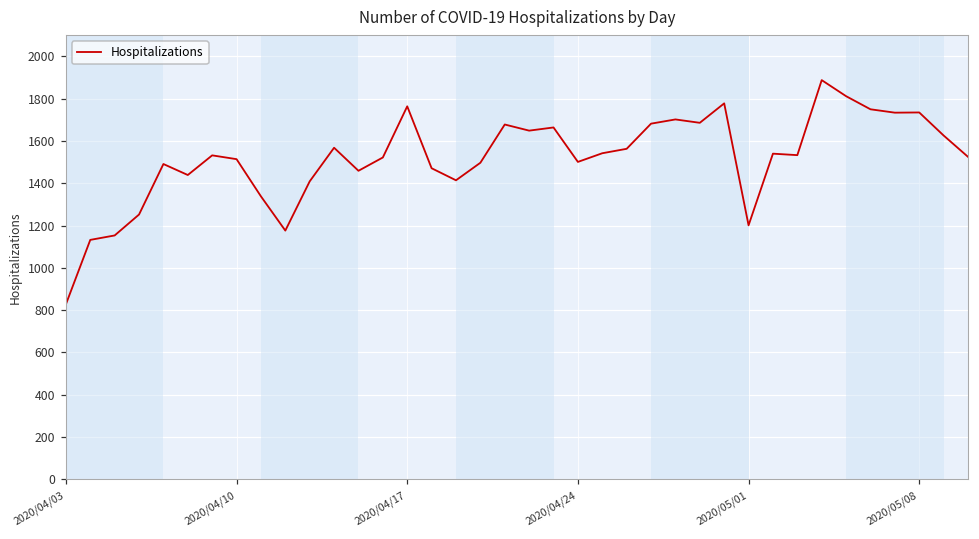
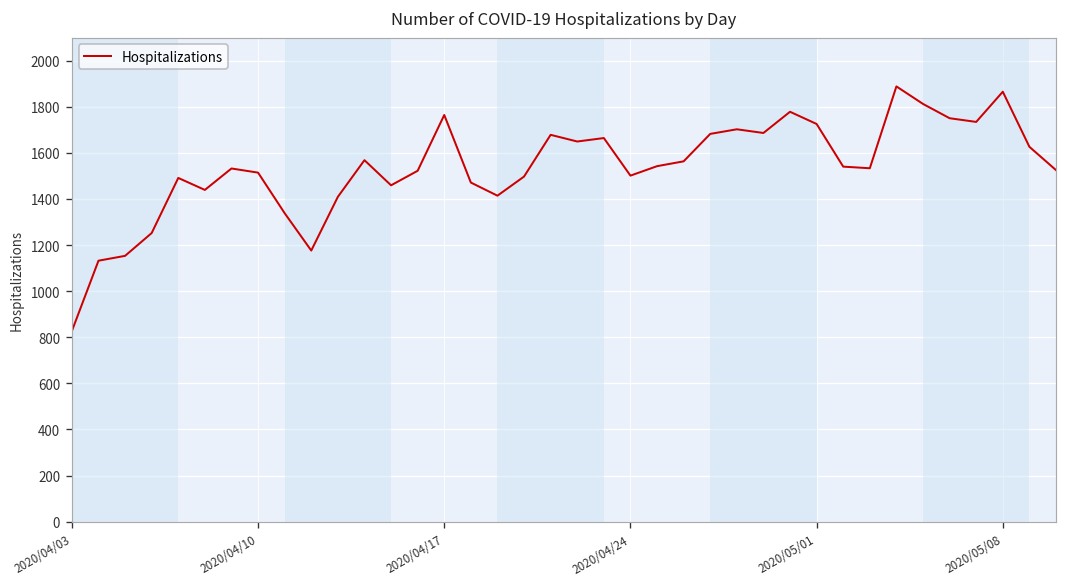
2020/05/01: 1200 -> 1730
2020/05/08: 1740 -> 1870
